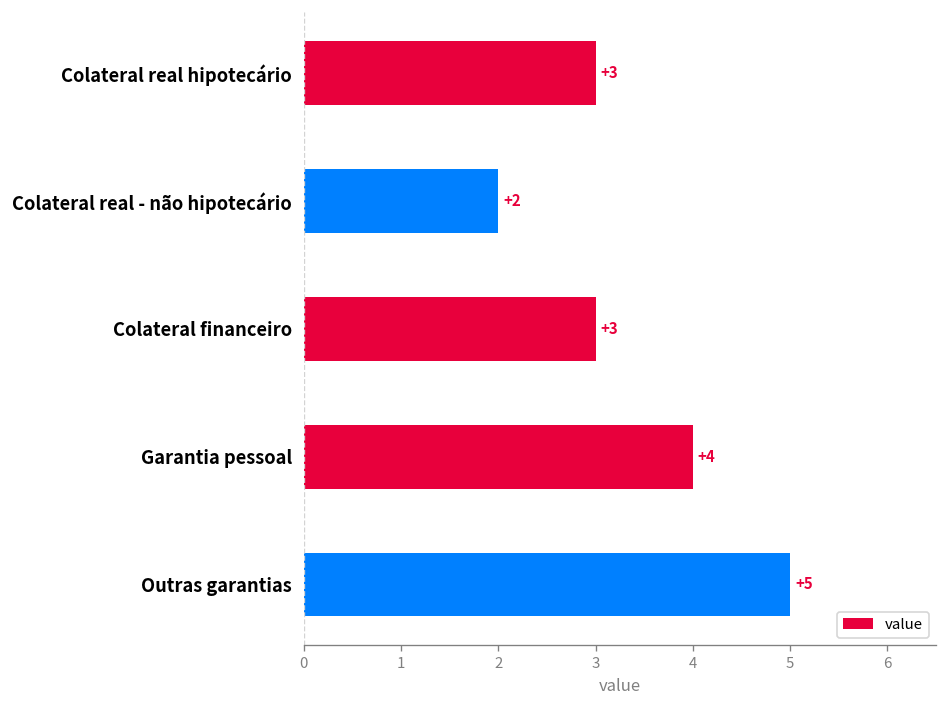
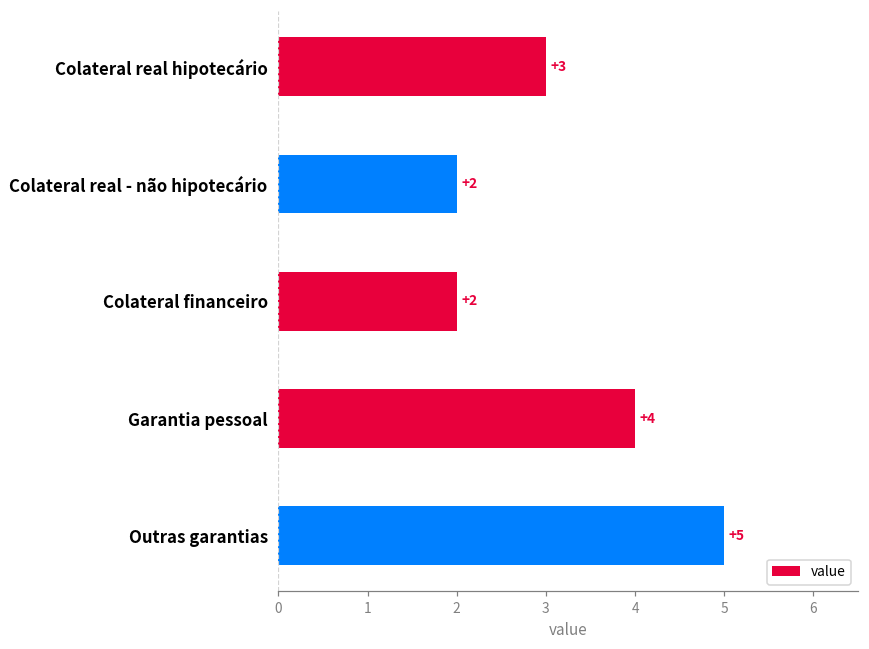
Colateral financeiro: +3 -> +2
